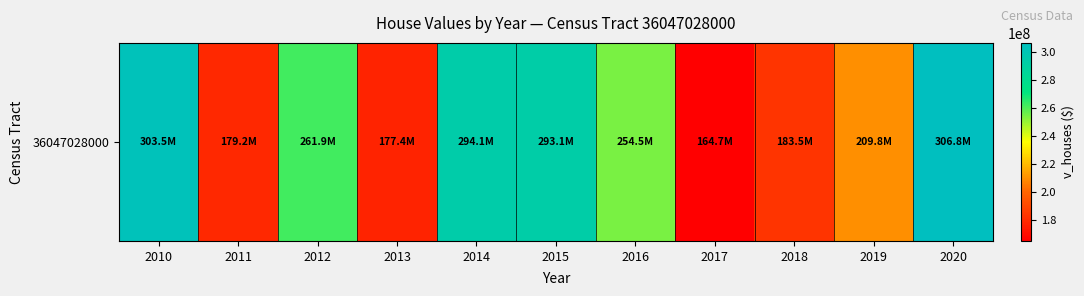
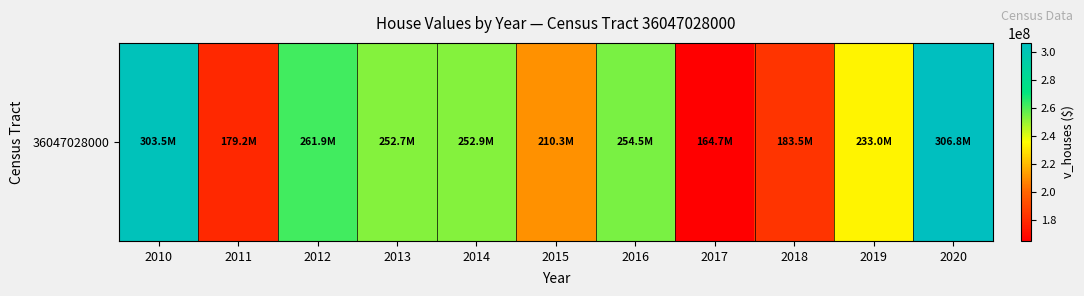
36047028000, 2013: 177.4M -> 252.7M
36047028000, 2014: 294.1M -> 252.9M
36047028000, 2015: 293.1M -> 210.3M
36047028000, 2019: 209.8M -> 233.0M
